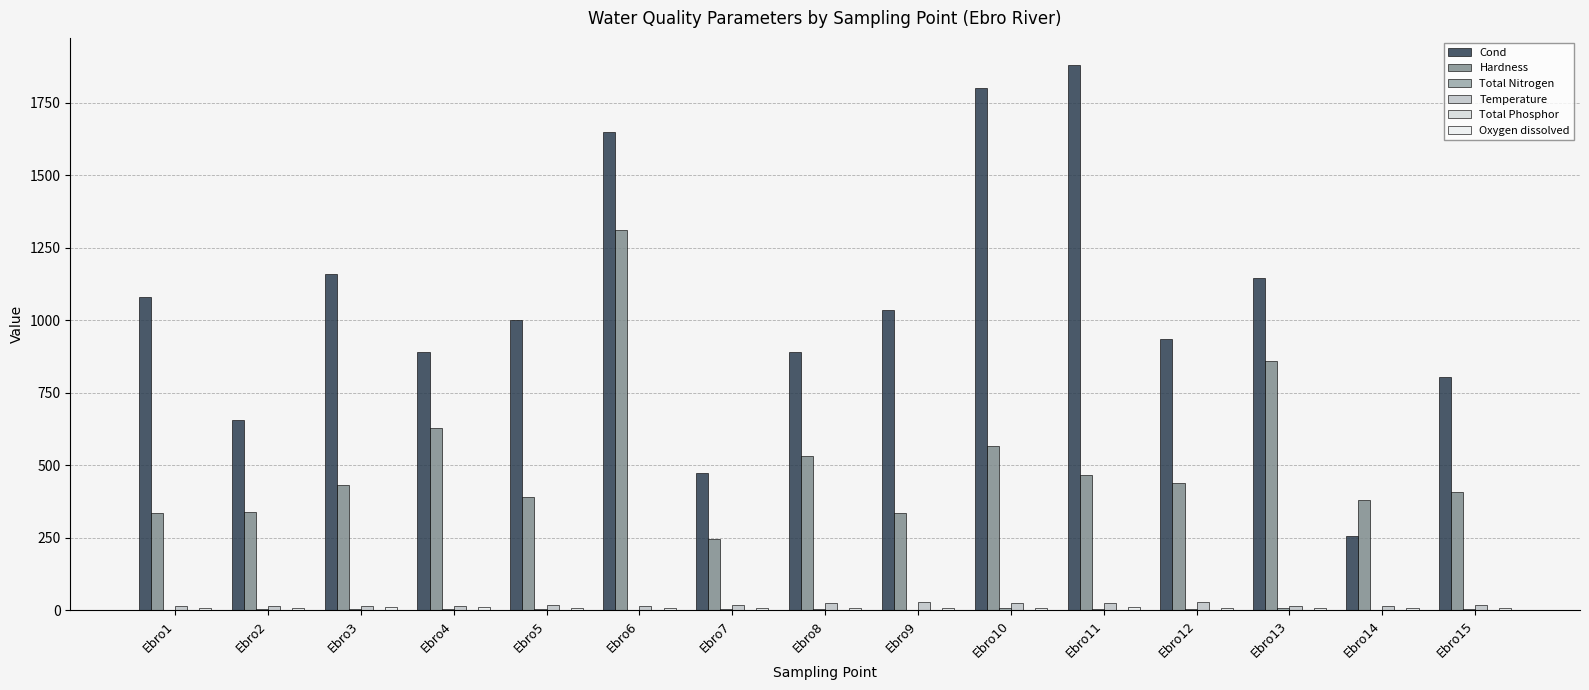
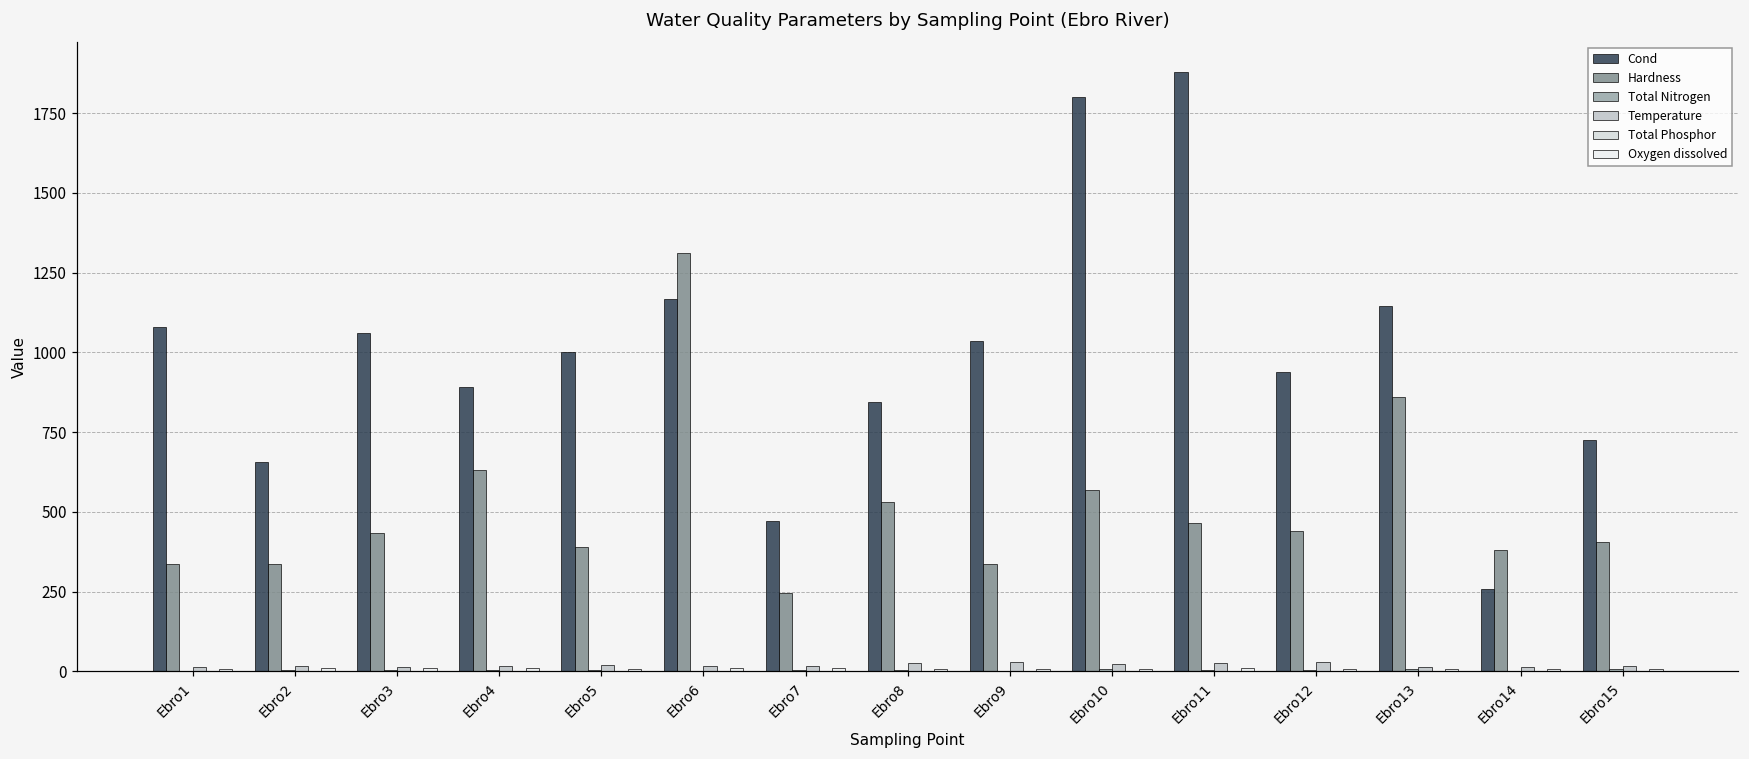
Cond, Ebro3: 1160 -> 1060
Cond, Ebro6: 1650 -> 1170
Cond, Ebro8: 890 -> 850
Cond, Ebro15: 810 -> 730
